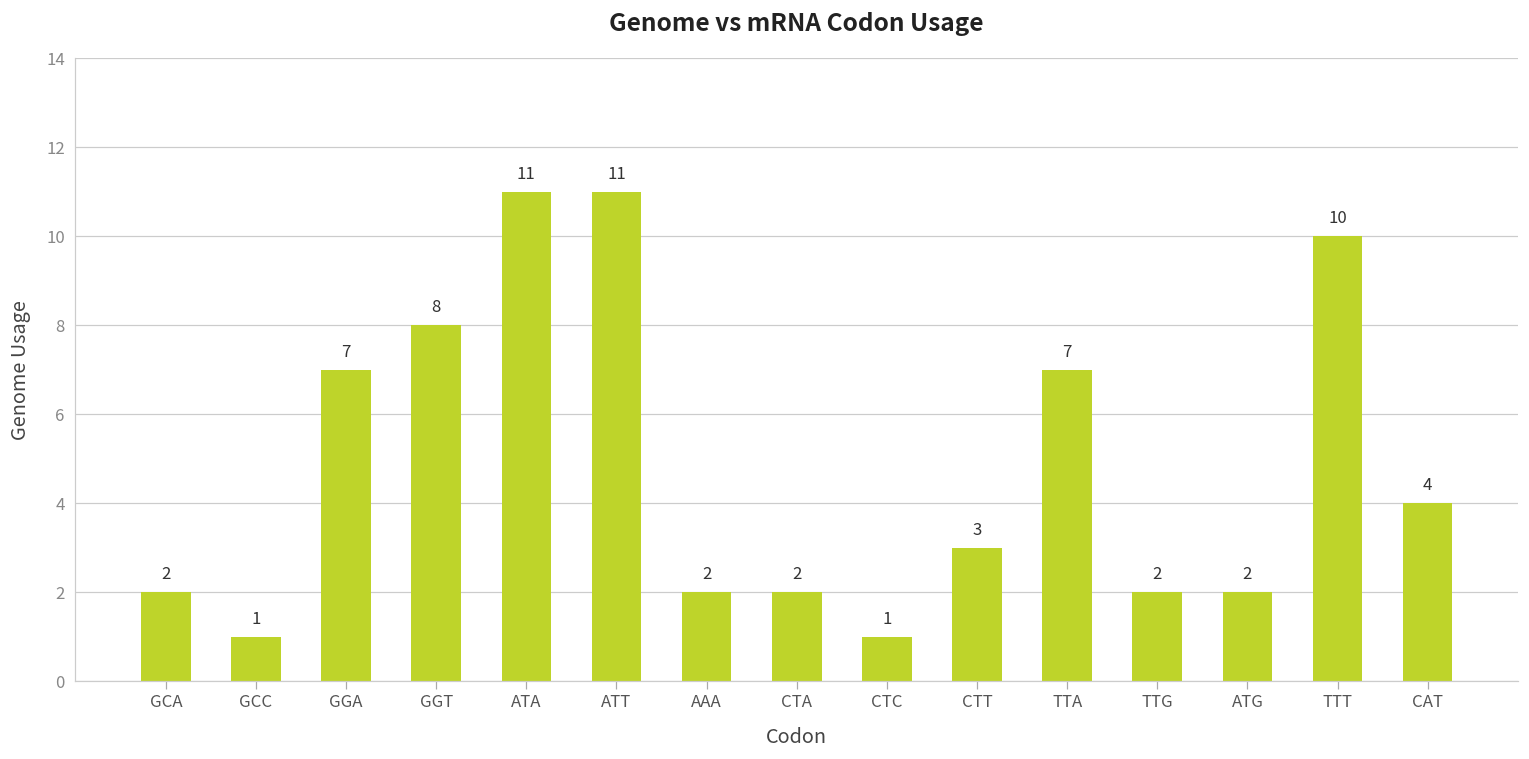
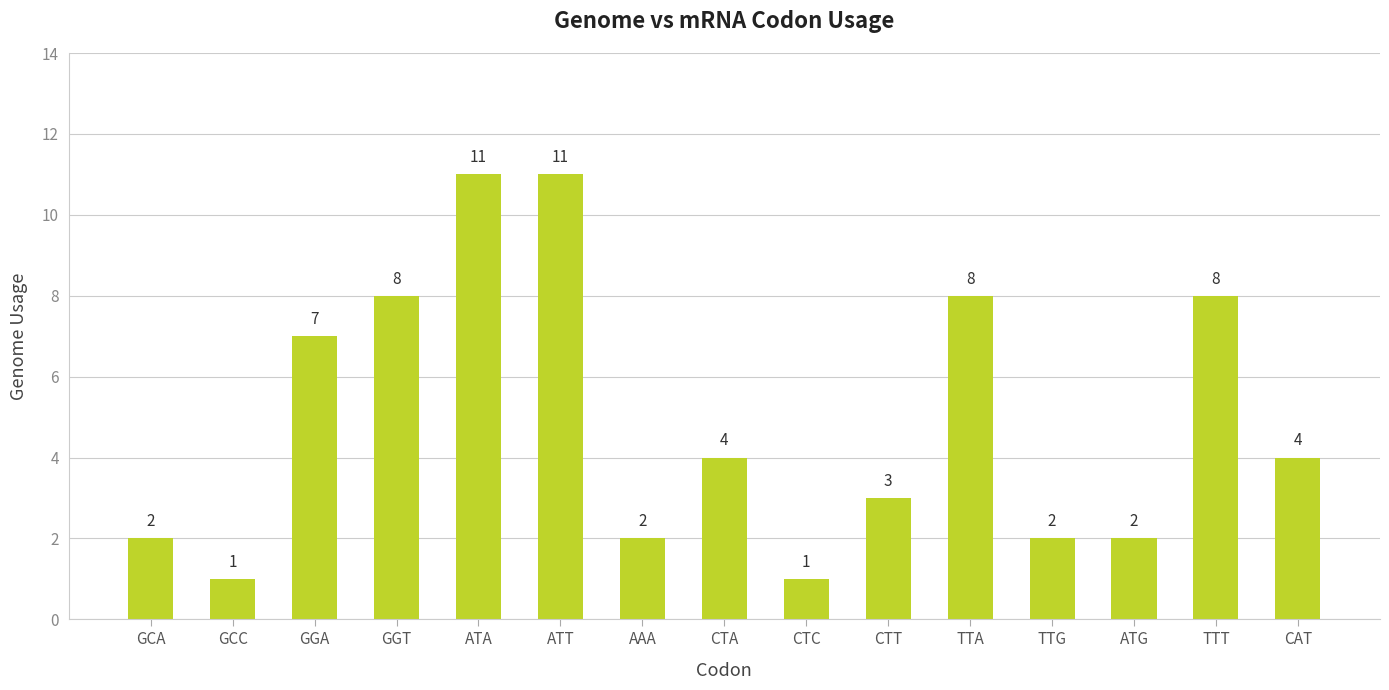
CTA: 2 -> 4
TTA: 7 -> 8
TTT: 10 -> 8
